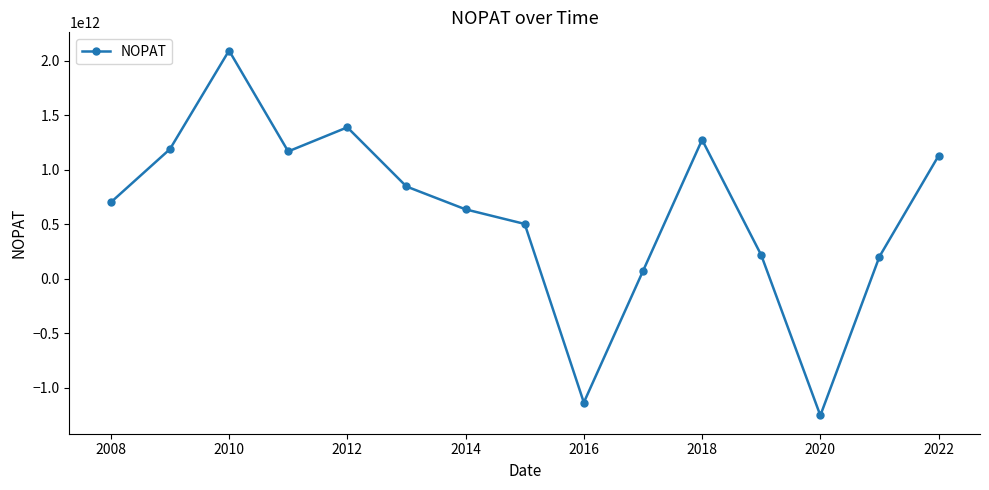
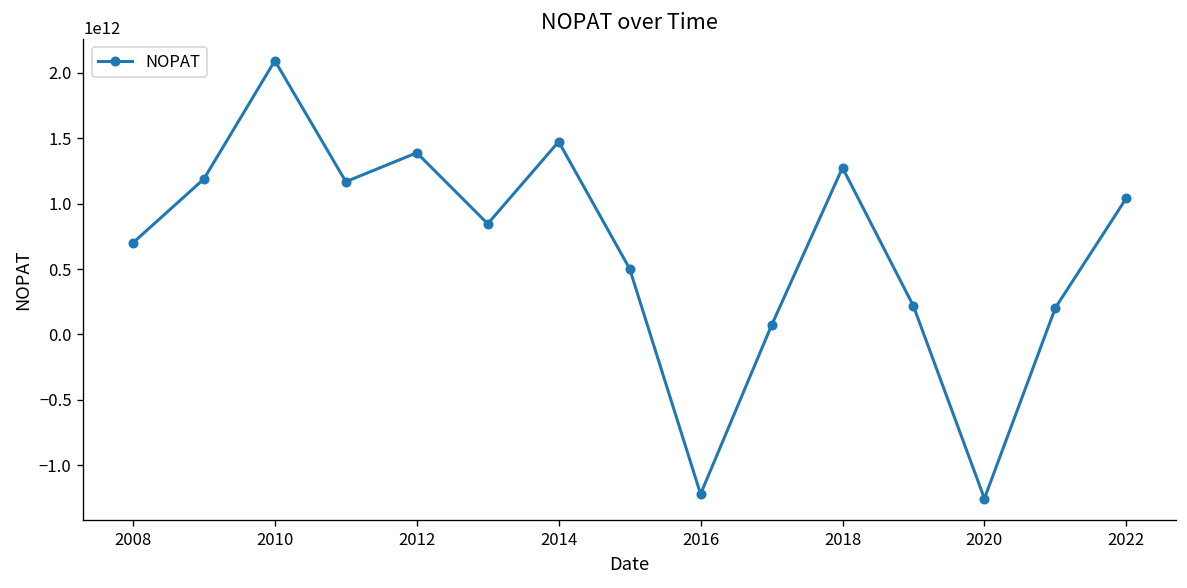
2014: 640000000000 -> 1470000000000
2016: -1140000000000 -> -1220000000000
2022: 1130000000000 -> 1040000000000
